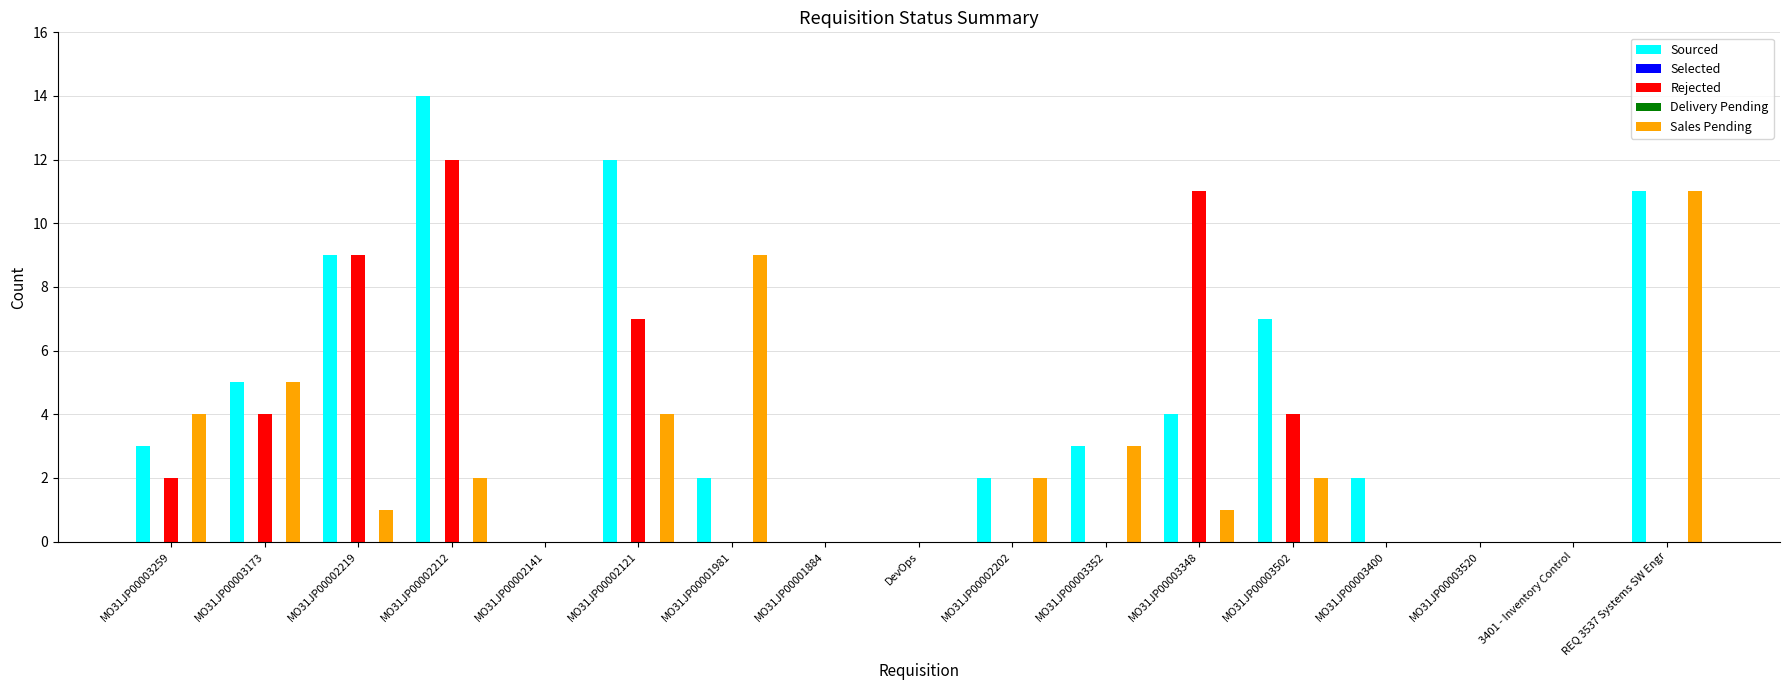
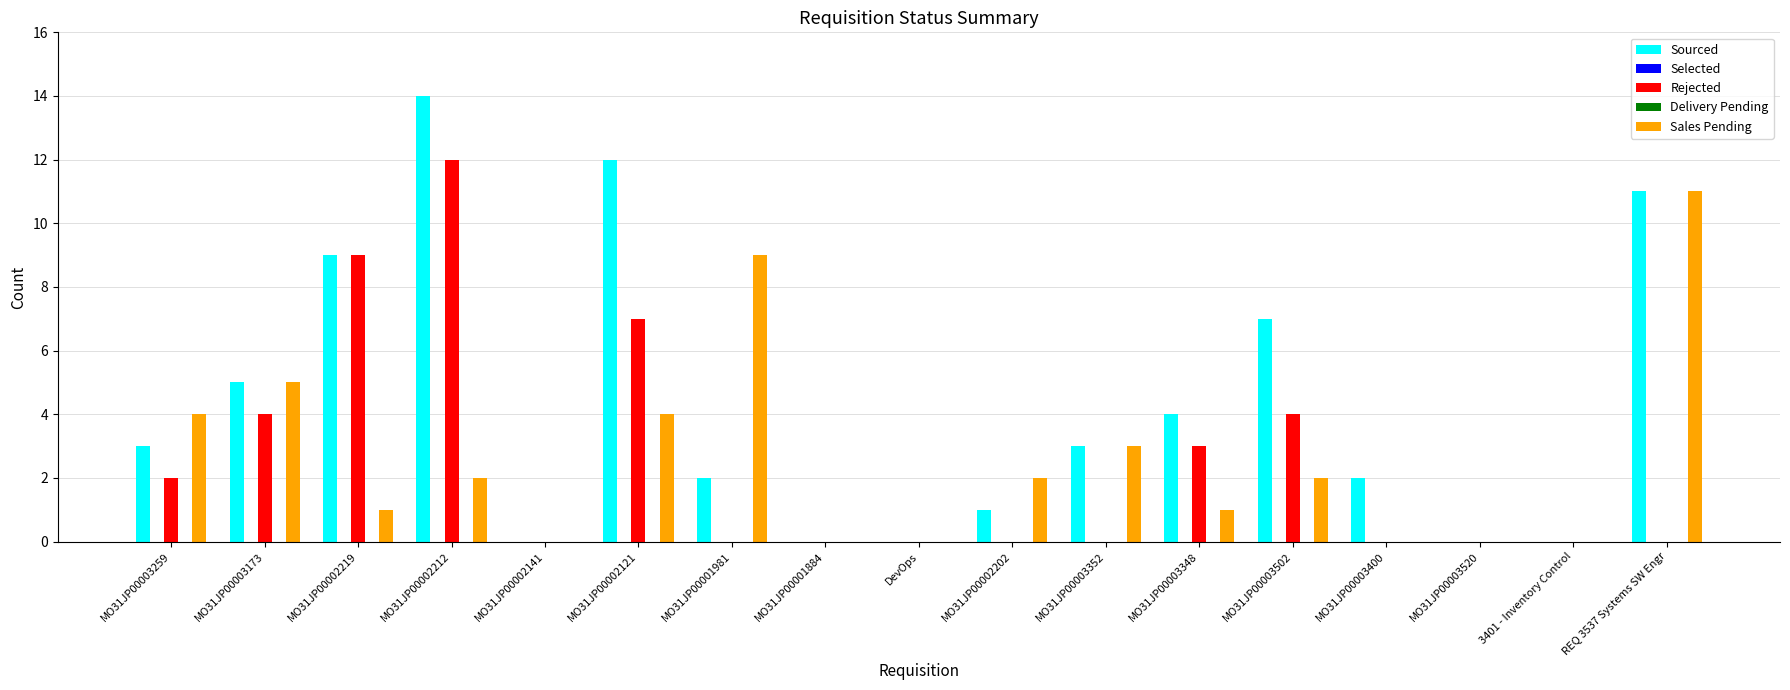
Sourced, MO31JP00002202: 2 -> 1
Rejected, MO31JP00003348: 11 -> 3
